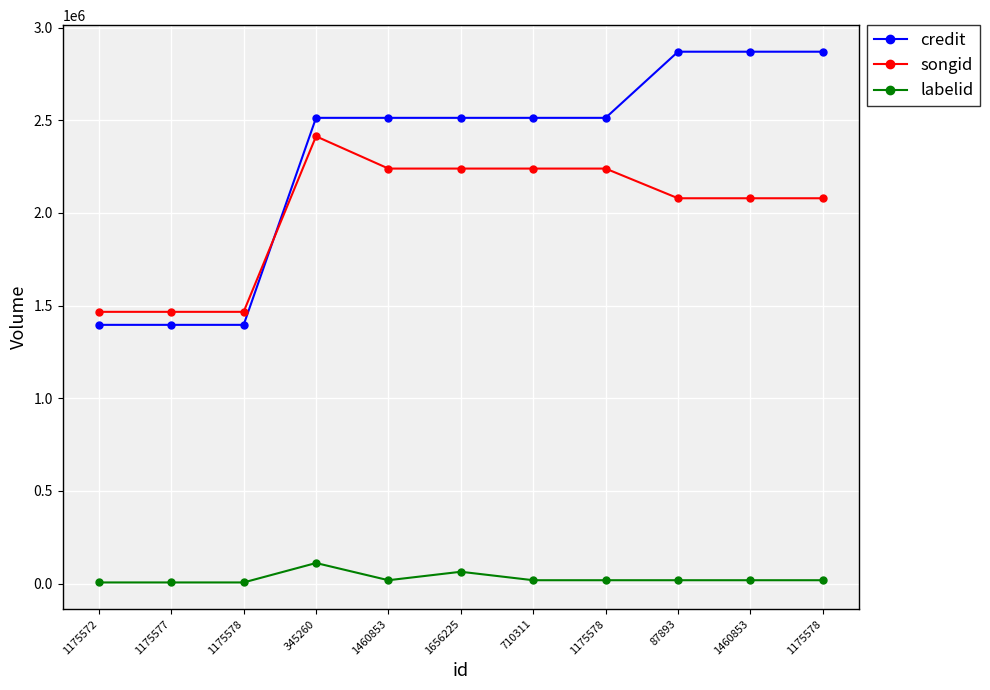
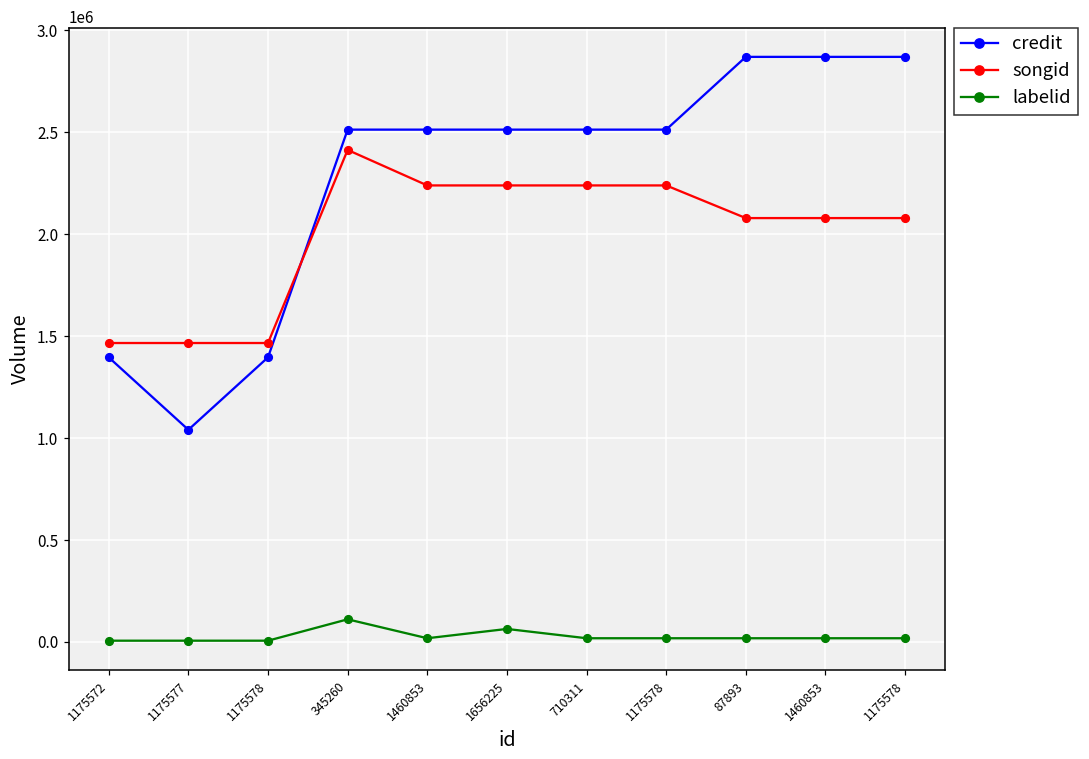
credit, 1175577: 1400000 -> 1040000
